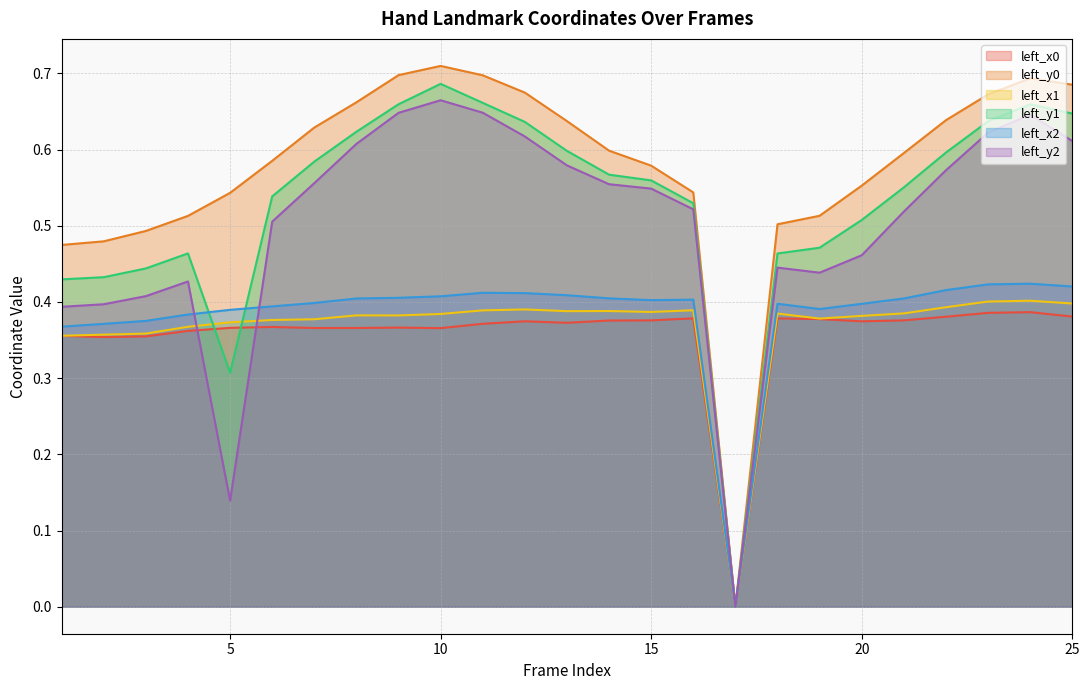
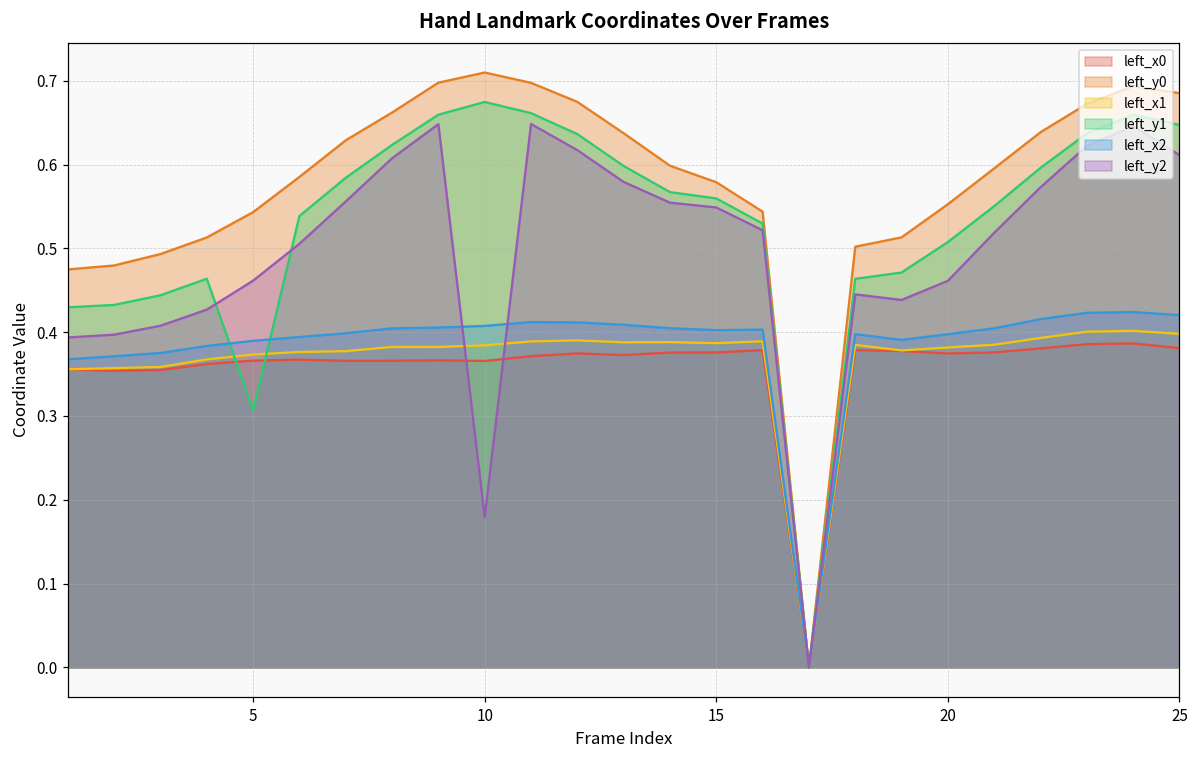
left_y2, 5: 0.14 -> 0.46
left_y1, 10: 0.69 -> 0.67
left_y2, 10: 0.66 -> 0.18
